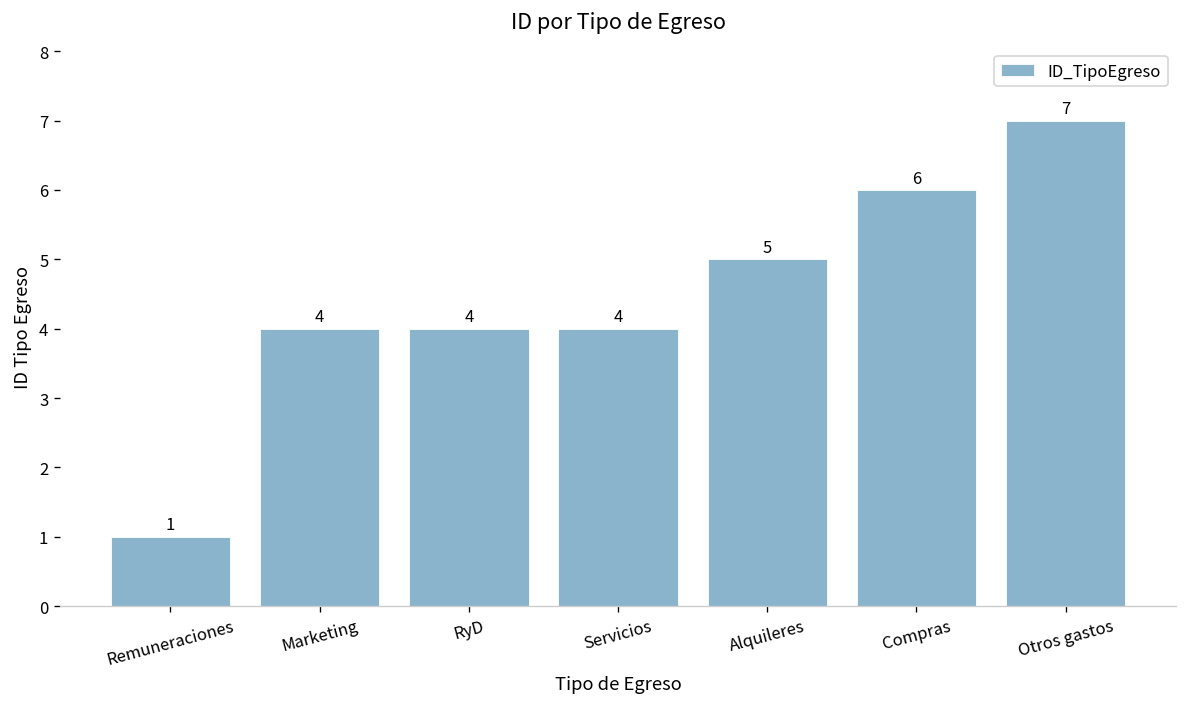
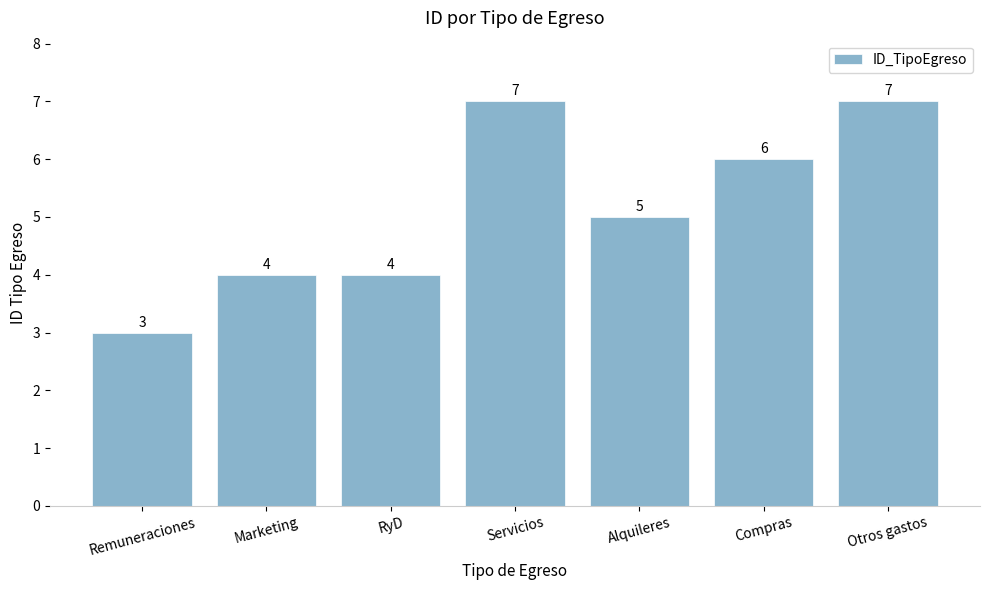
Remuneraciones: 1 -> 3
Servicios: 4 -> 7
